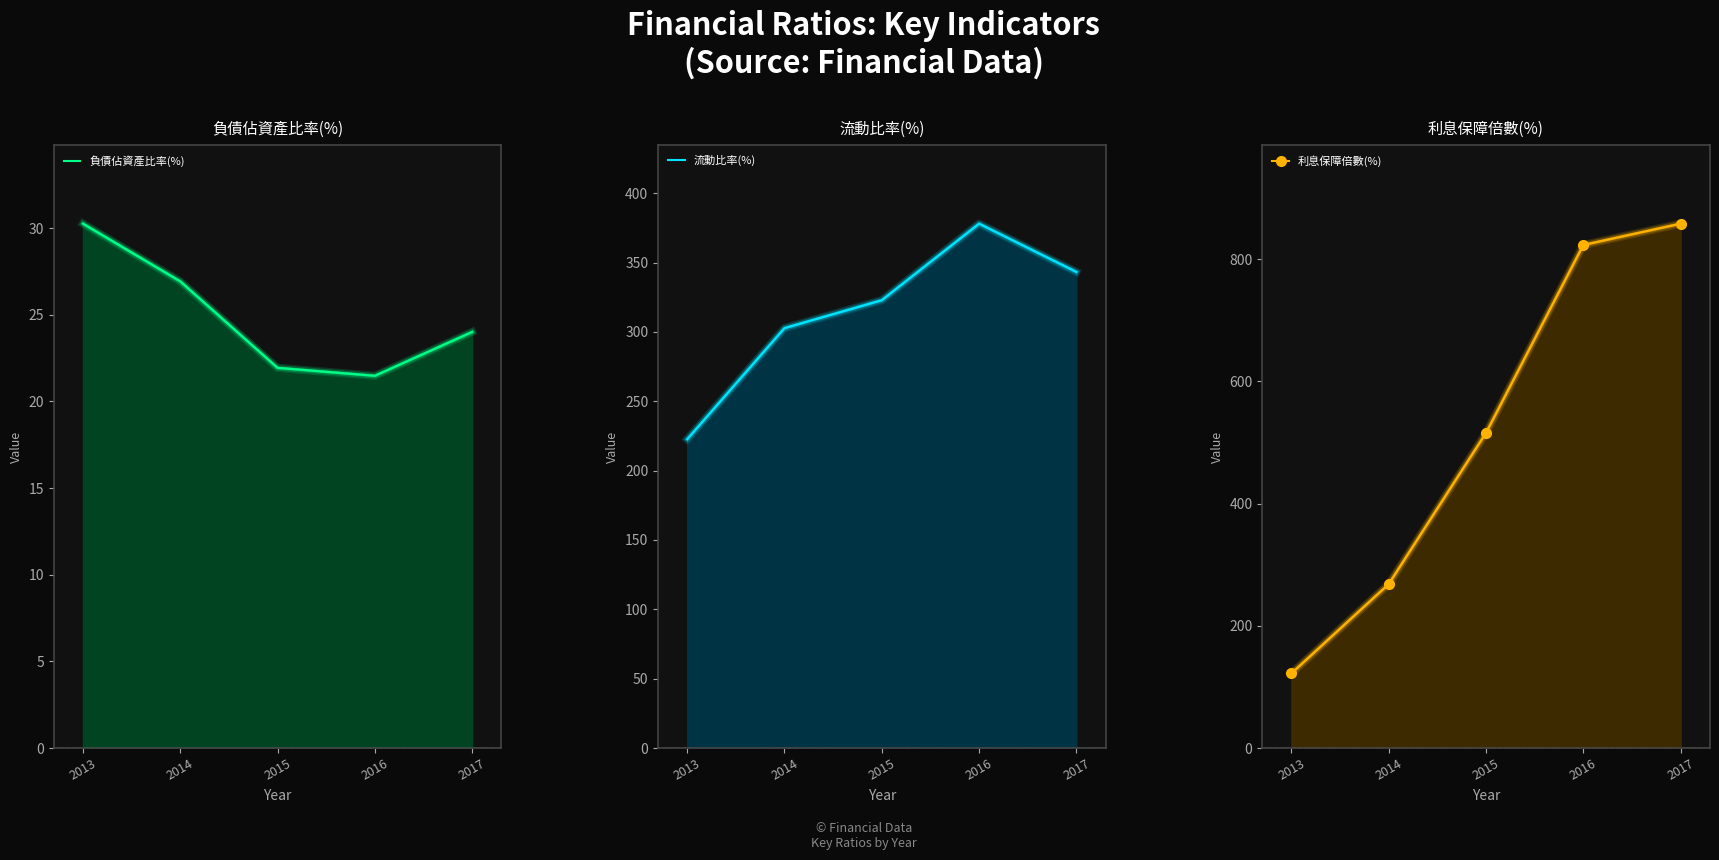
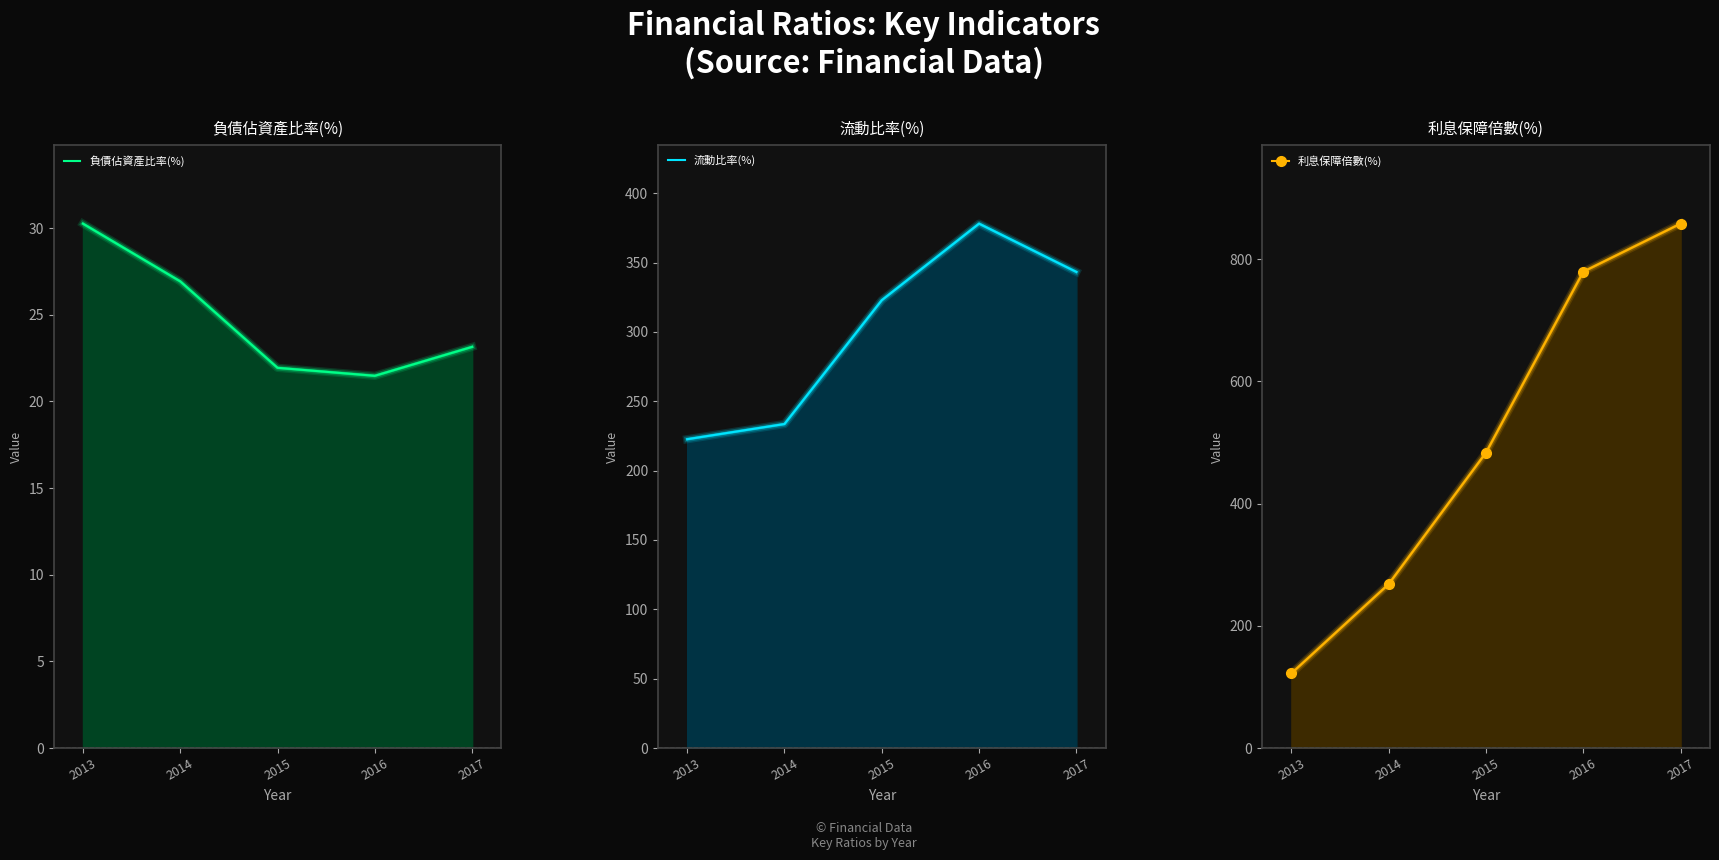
負債佔資產比率(%), 2017: 24.0 -> 23.2
流動比率(%), 2014: 303 -> 234
利息保障倍數(%), 2015: 520 -> 480
利息保障倍數(%), 2016: 820 -> 780
